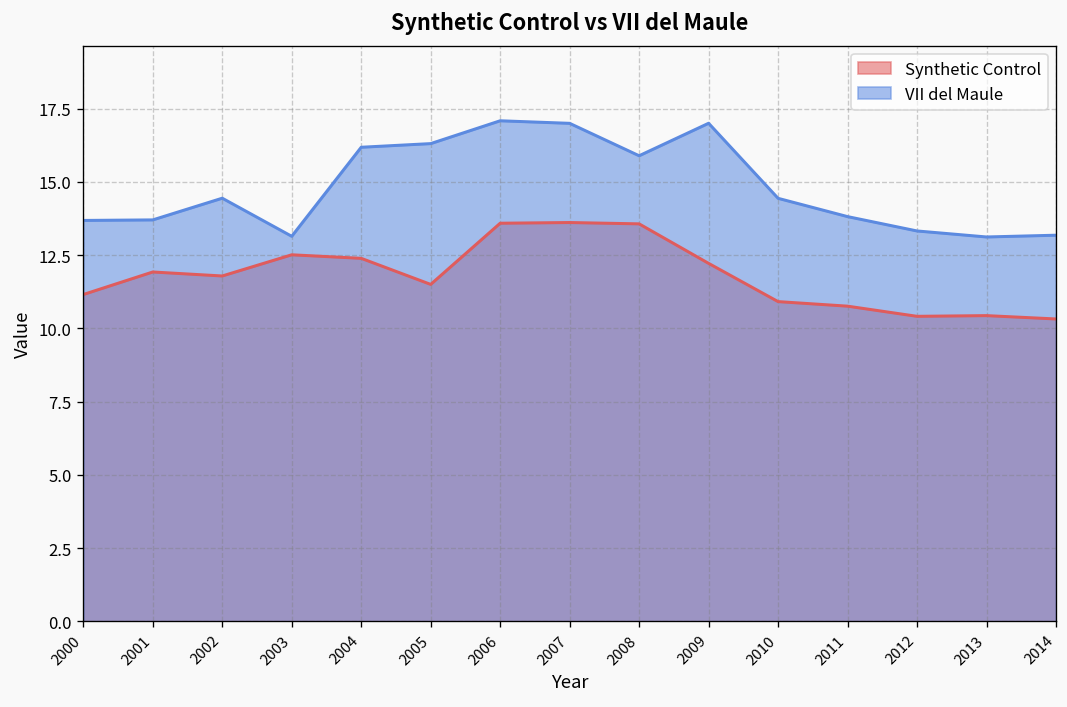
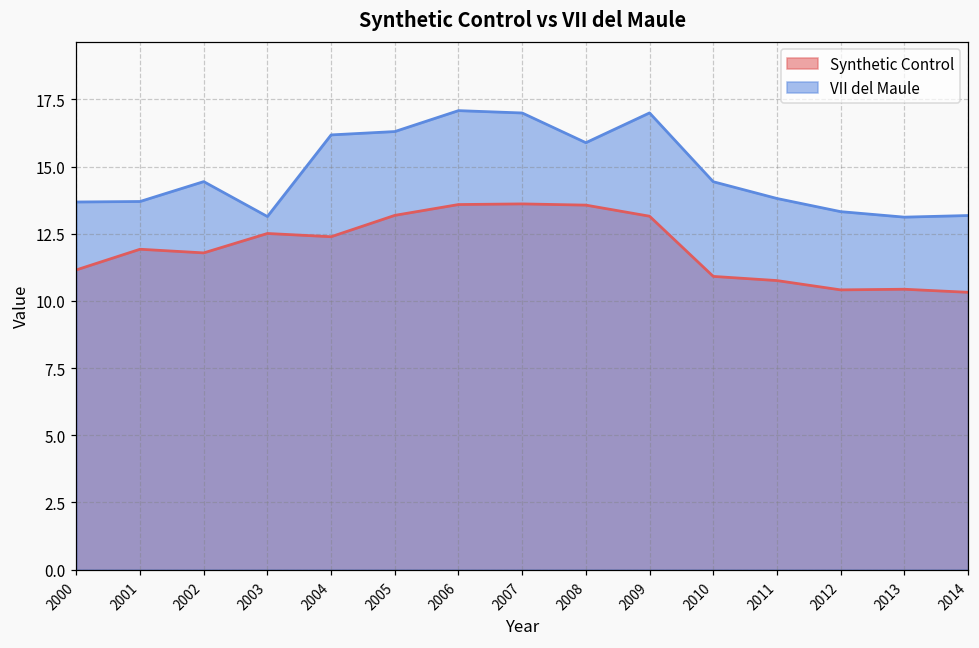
Synthetic Control, 2005: 11.5 -> 13.2
Synthetic Control, 2009: 12.2 -> 13.2
